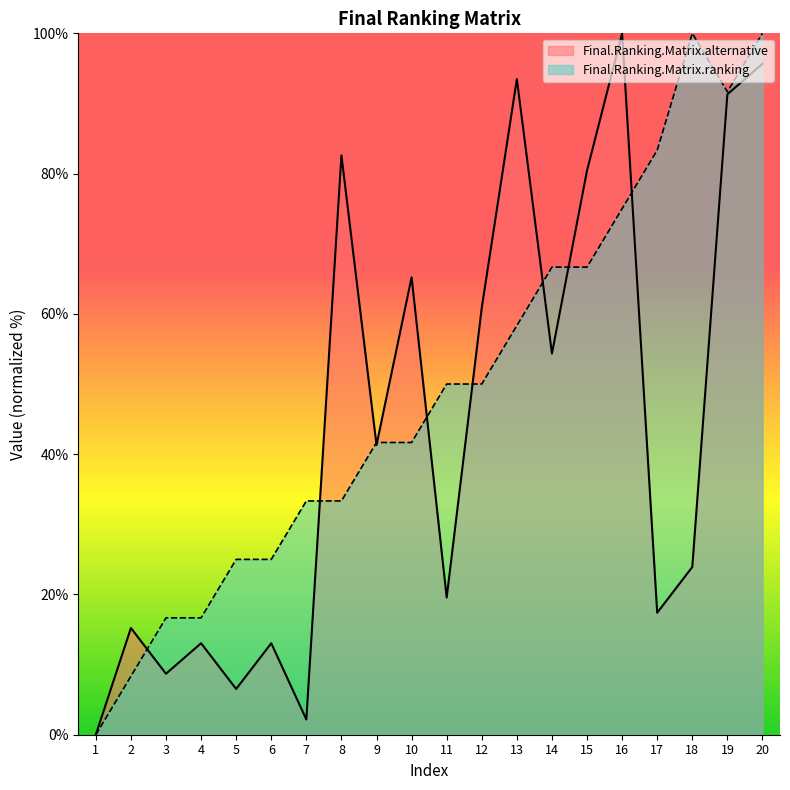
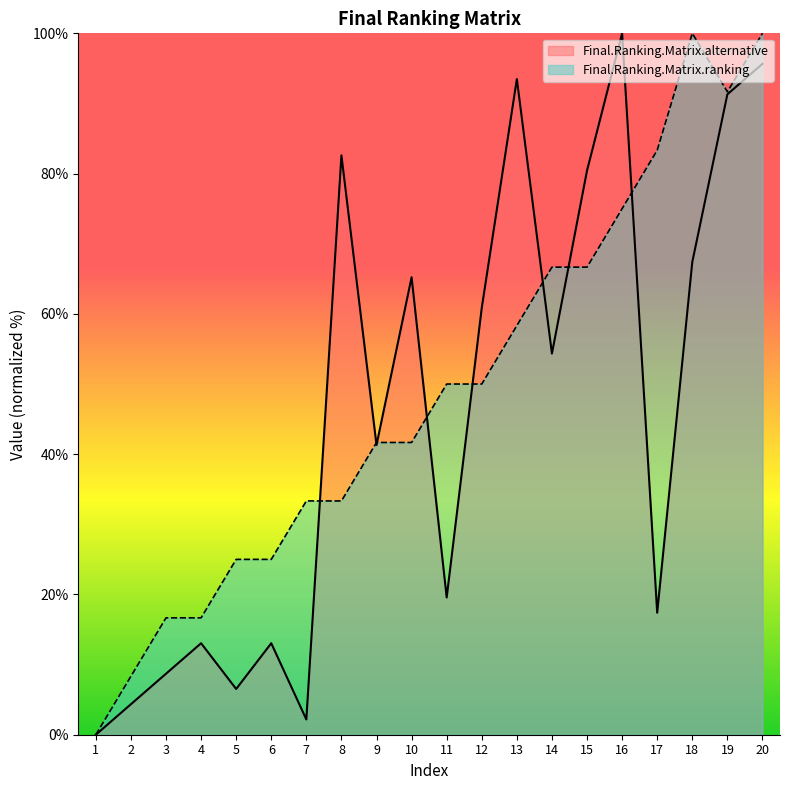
Final.Ranking.Matrix.alternative, 2: 15% -> 4%
Final.Ranking.Matrix.alternative, 18: 24% -> 67%
